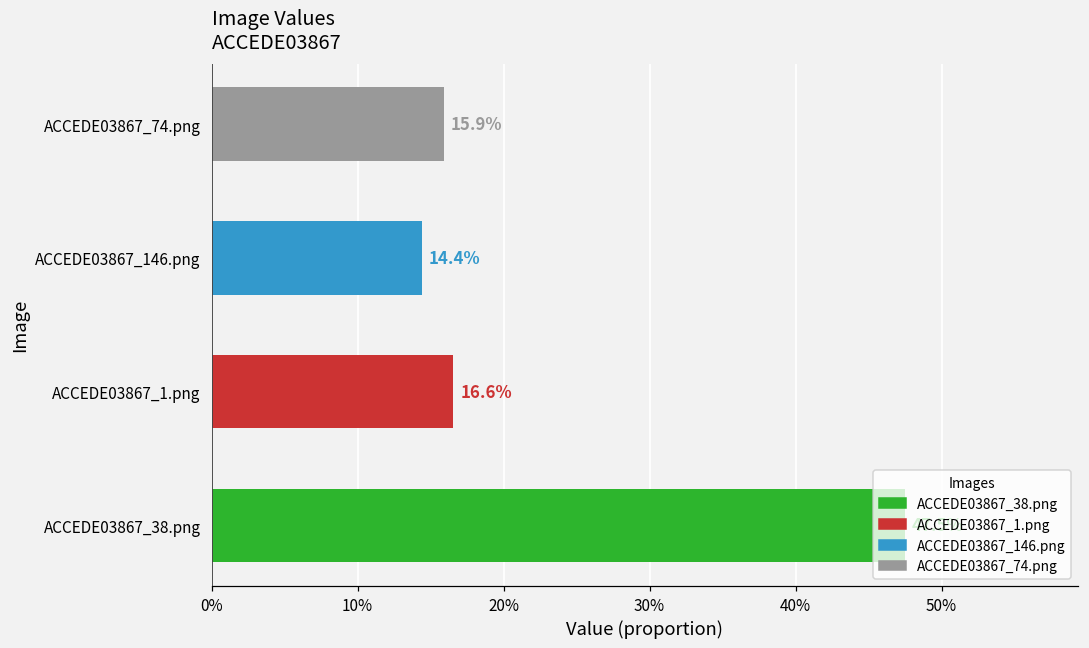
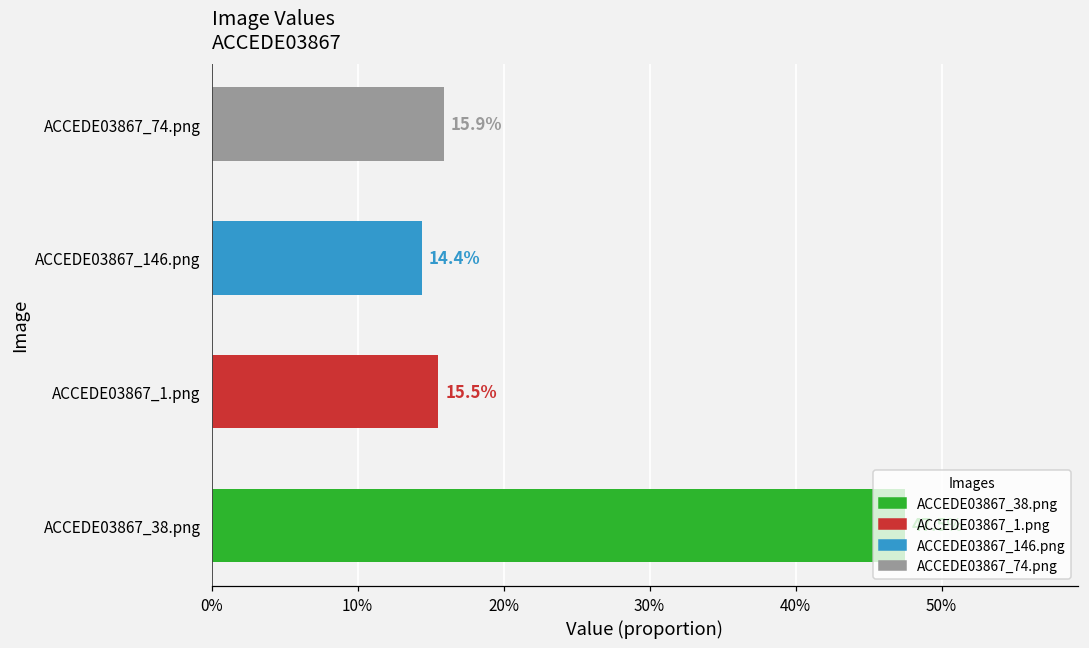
ACCEDE03867_1.png: 16.6% -> 15.5%
